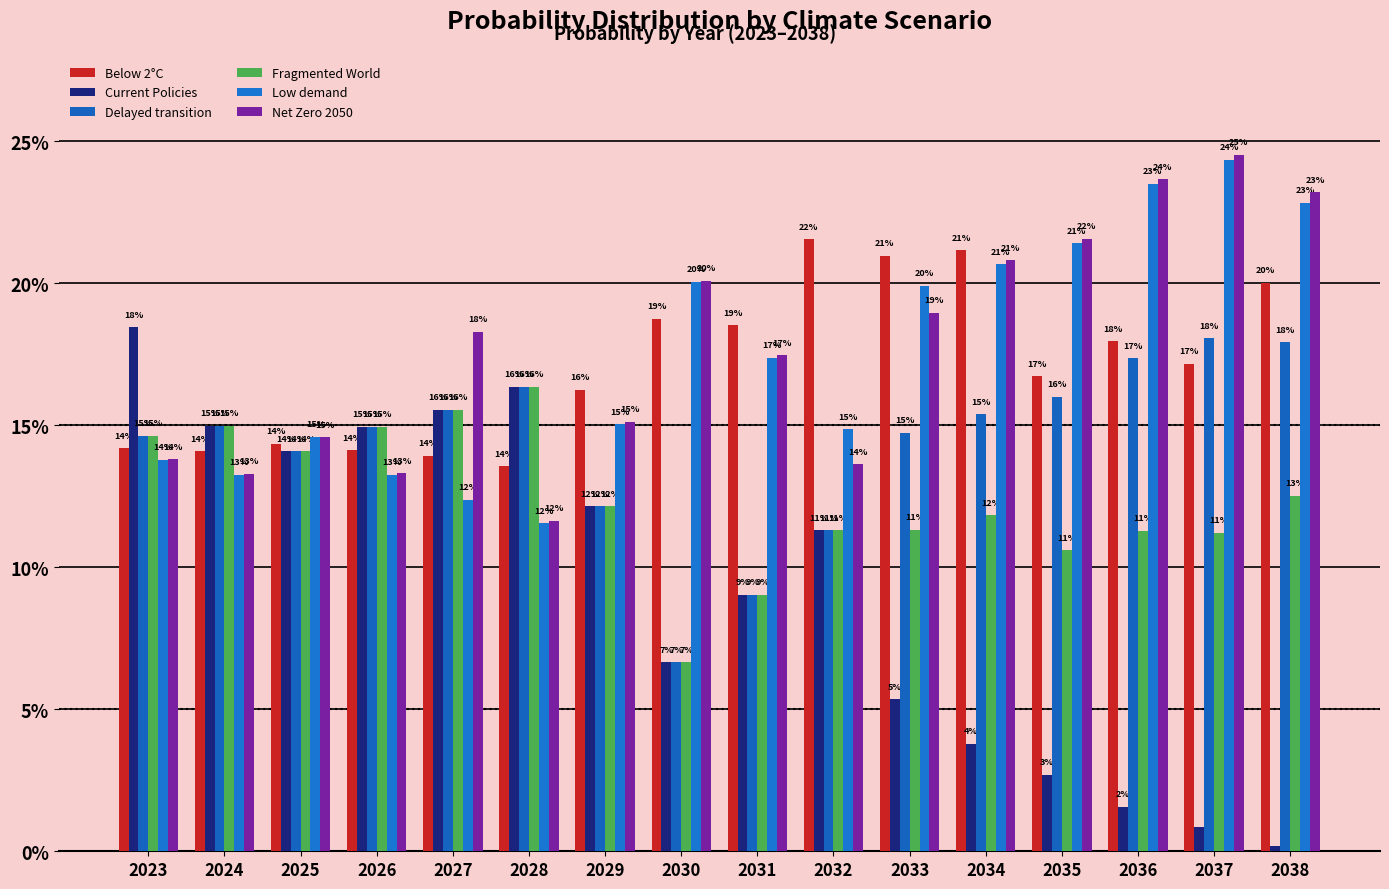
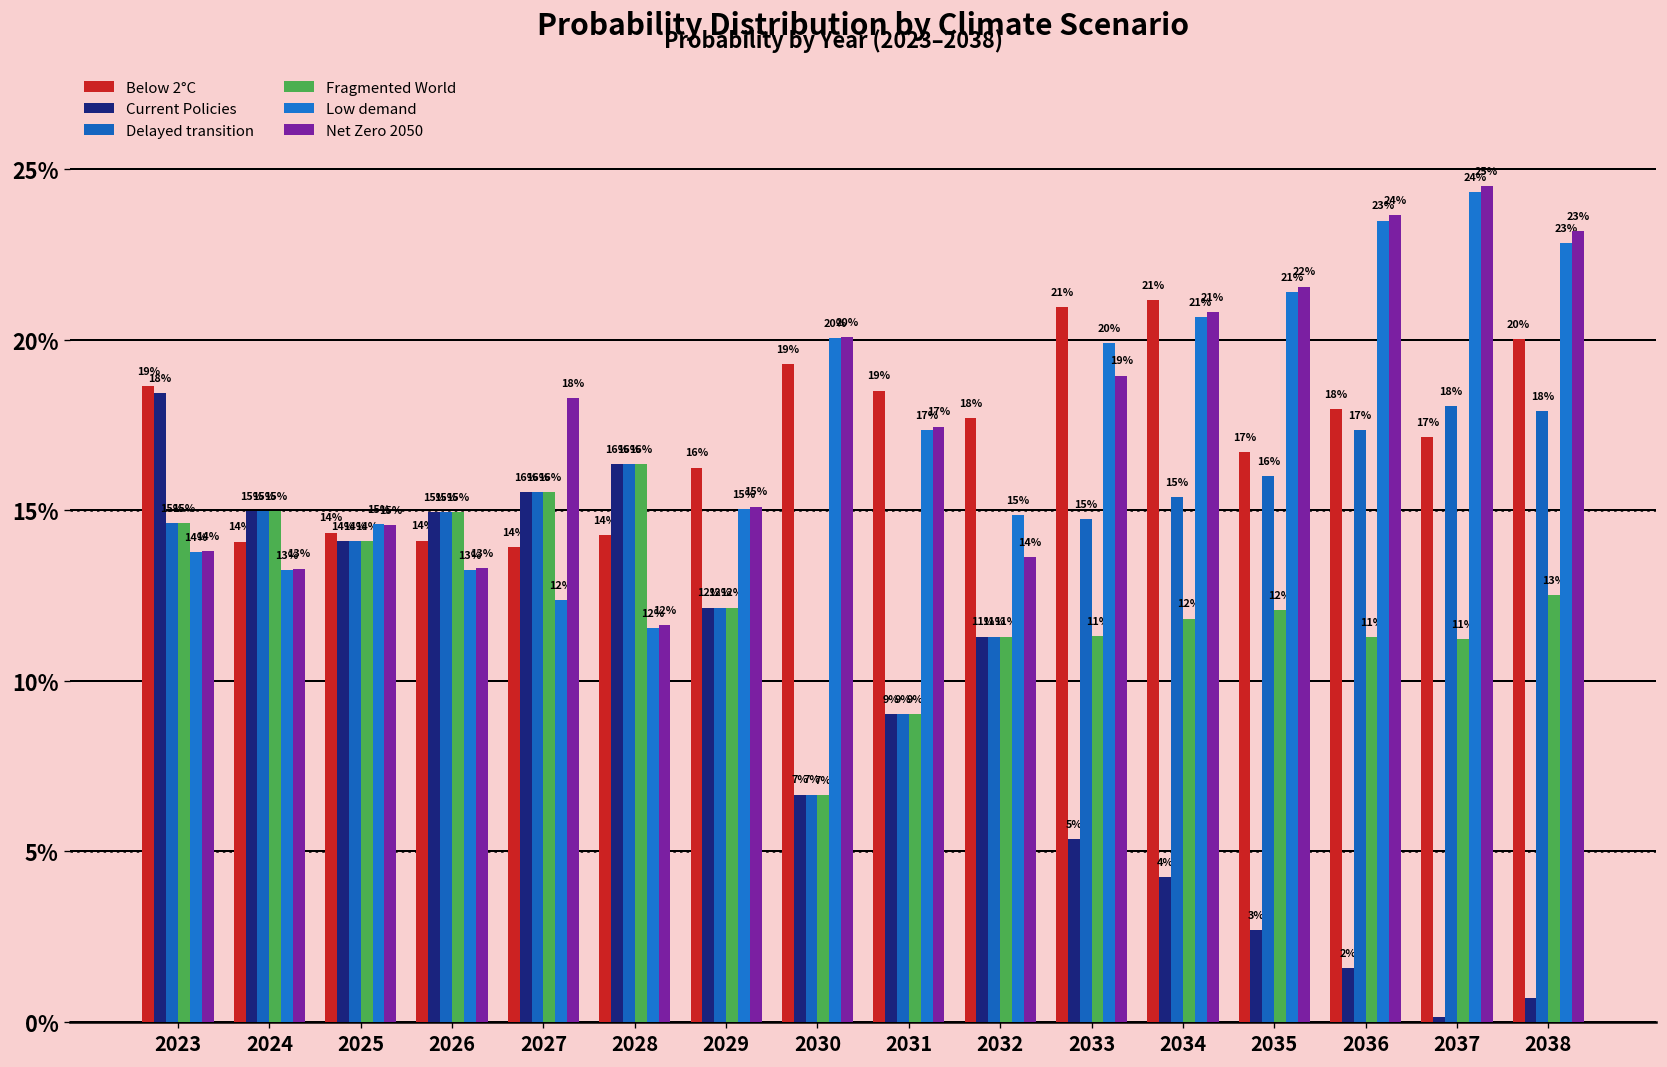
Below 2°C, 2023: 14% -> 19%
Below 2°C, 2028: 13.6% -> 14.3%
Below 2°C, 2030: 18.7% -> 19.3%
Below 2°C, 2032: 22% -> 18%
Current Policies, 2034: 3.8% -> 4.2%
Fragmented World, 2035: 11% -> 12%
Current Policies, 2037: 0.8% -> 0.2%
Current Policies, 2038: 0.2% -> 0.7%
